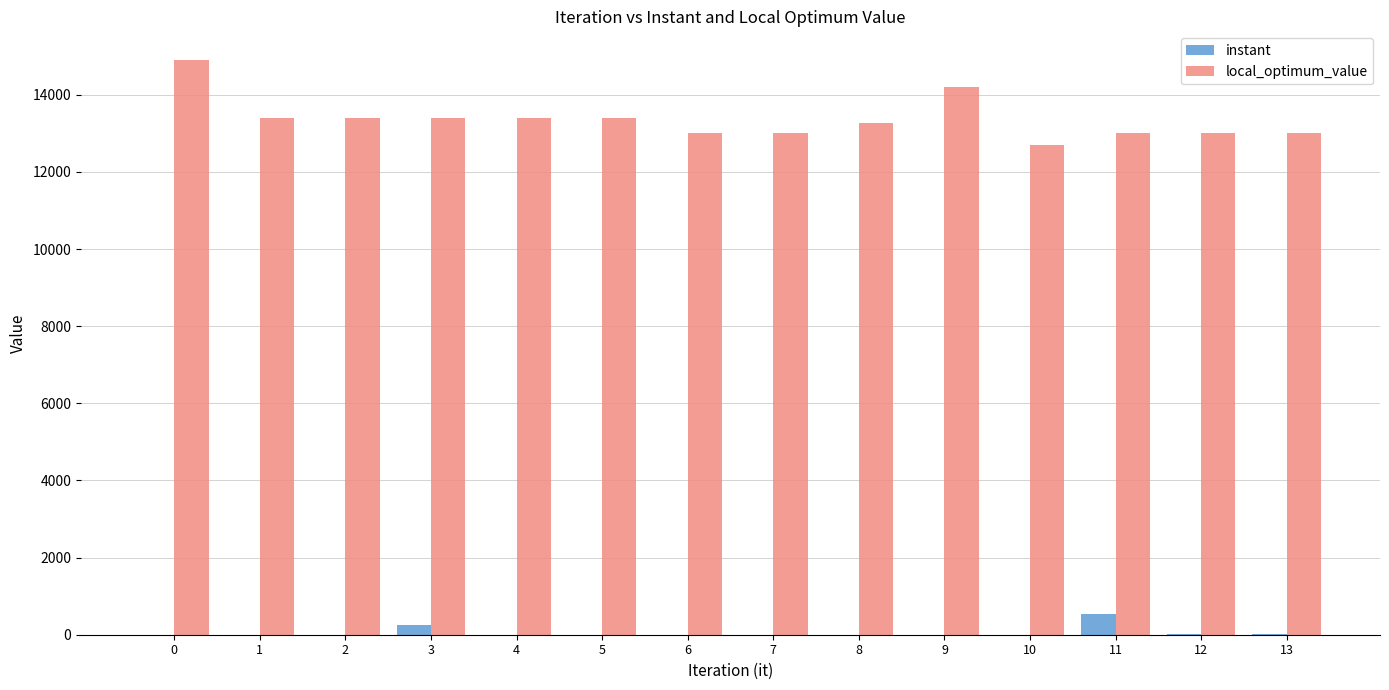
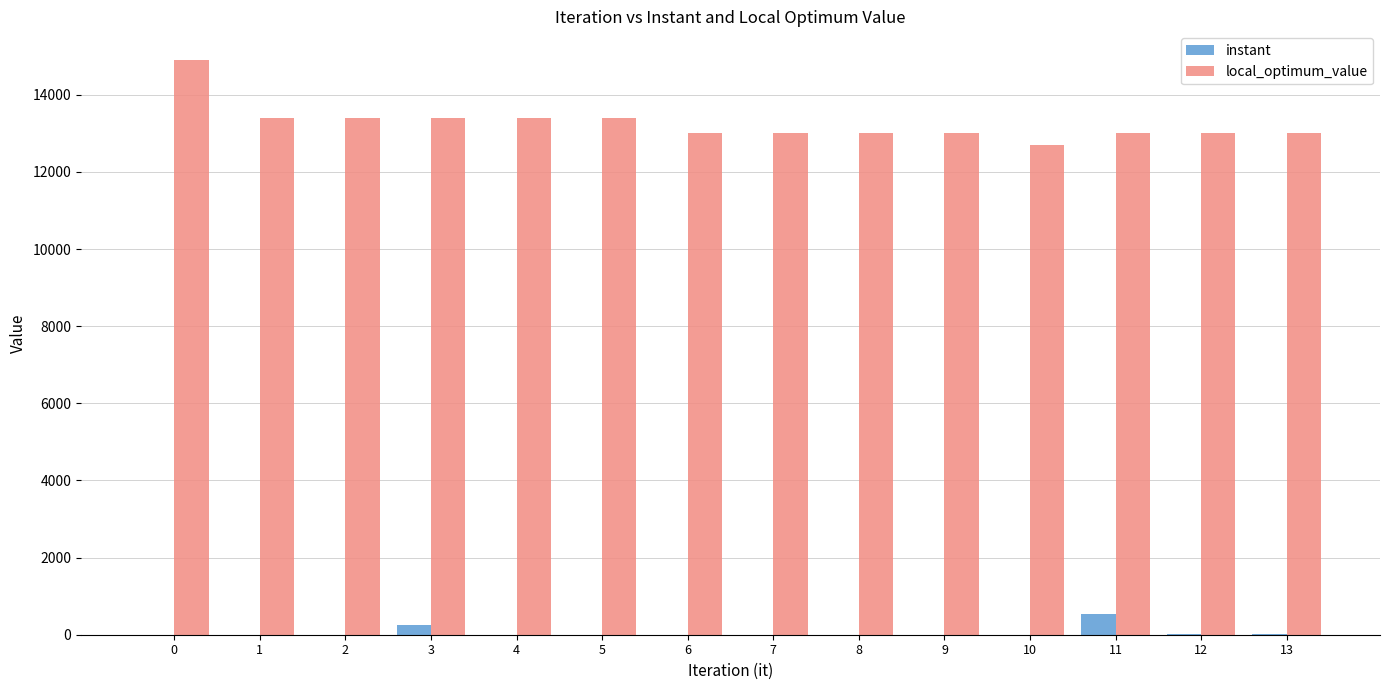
local_optimum_value, 8: 13300 -> 13000
local_optimum_value, 9: 14200 -> 13000
